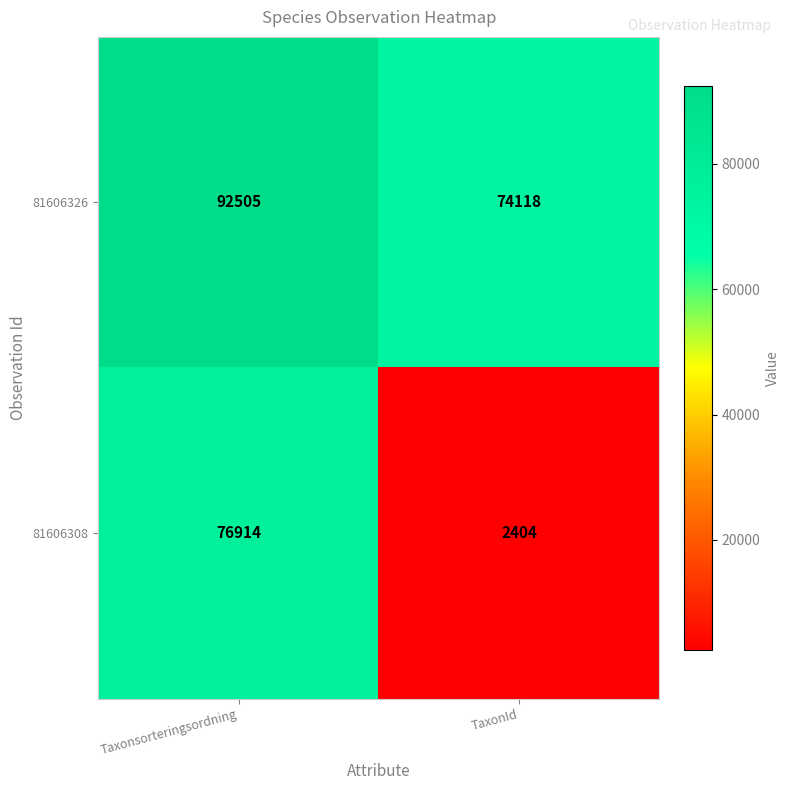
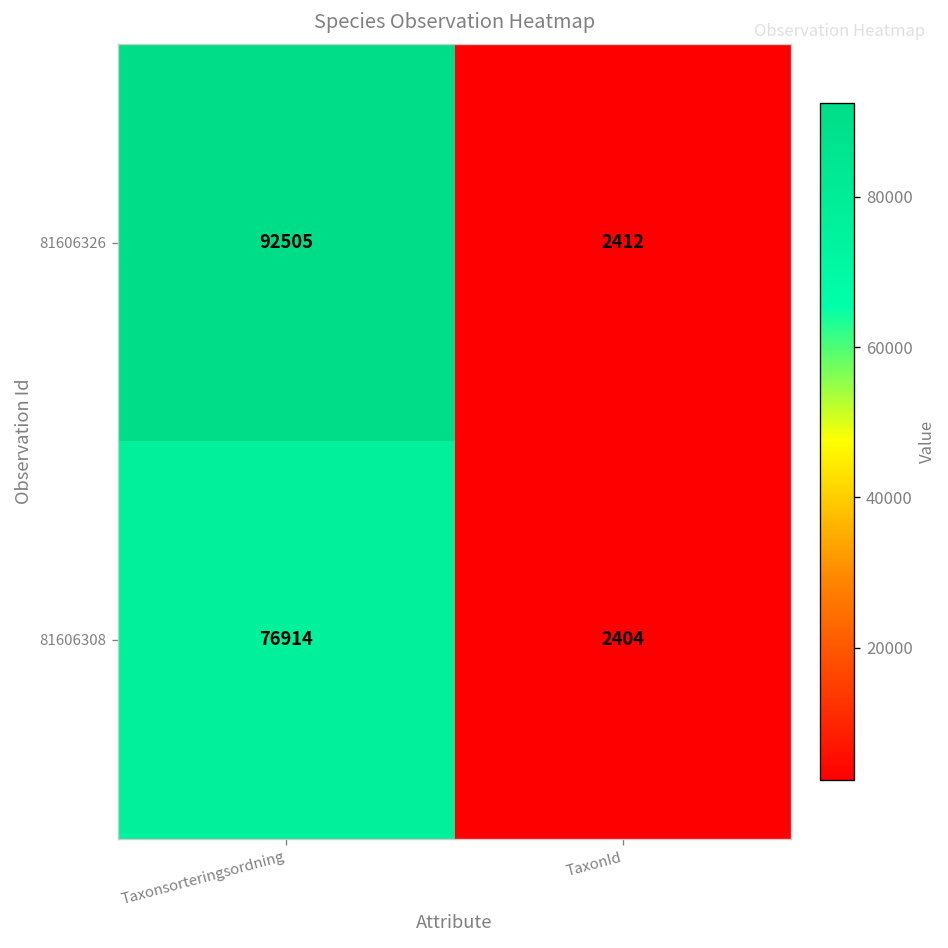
81606326, TaxonId: 74118 -> 2412
